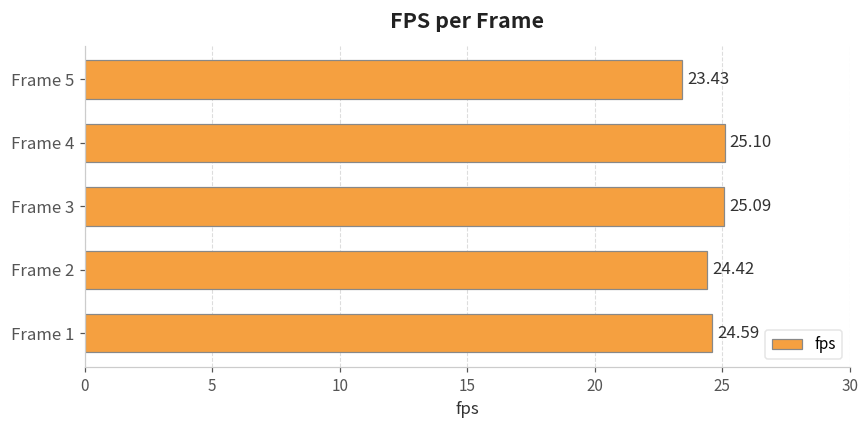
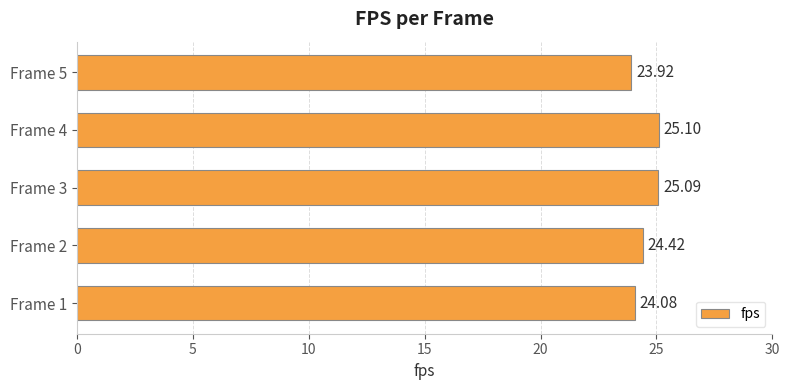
Frame 5: 23.43 -> 23.92
Frame 1: 24.59 -> 24.08
